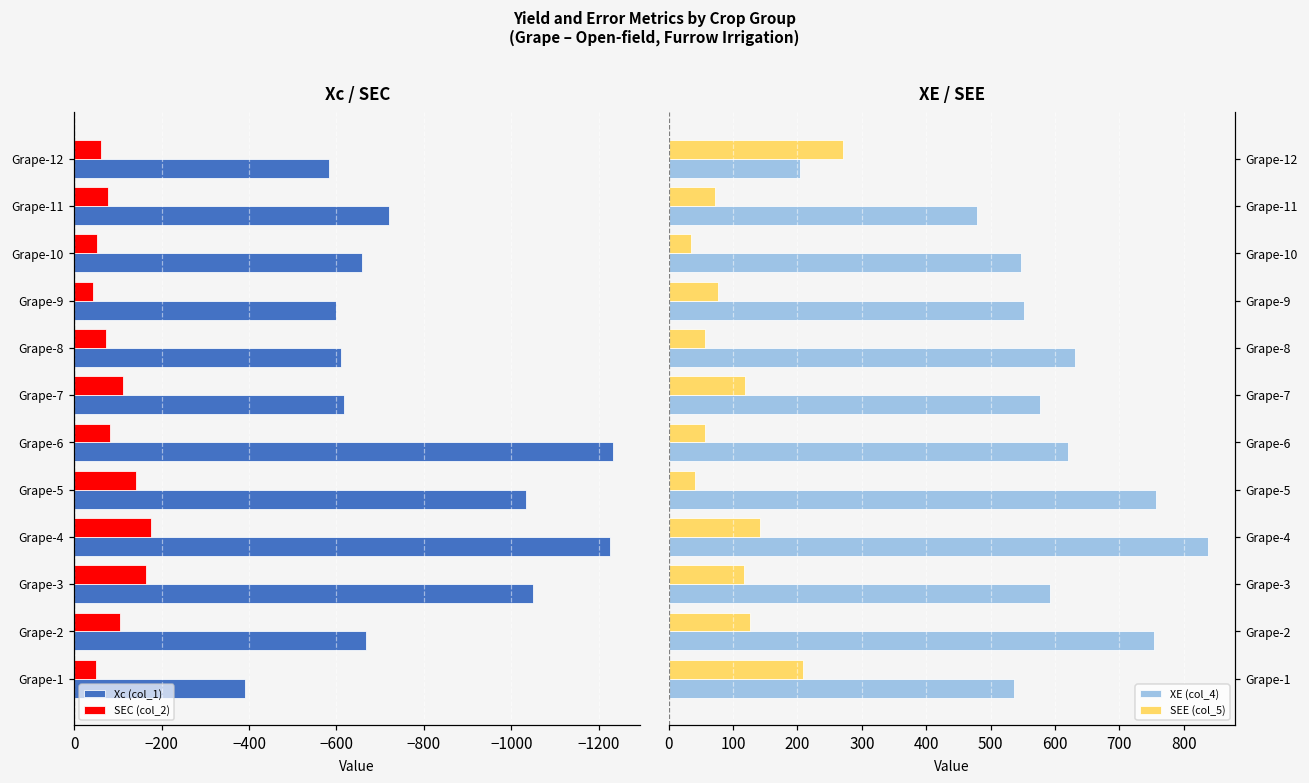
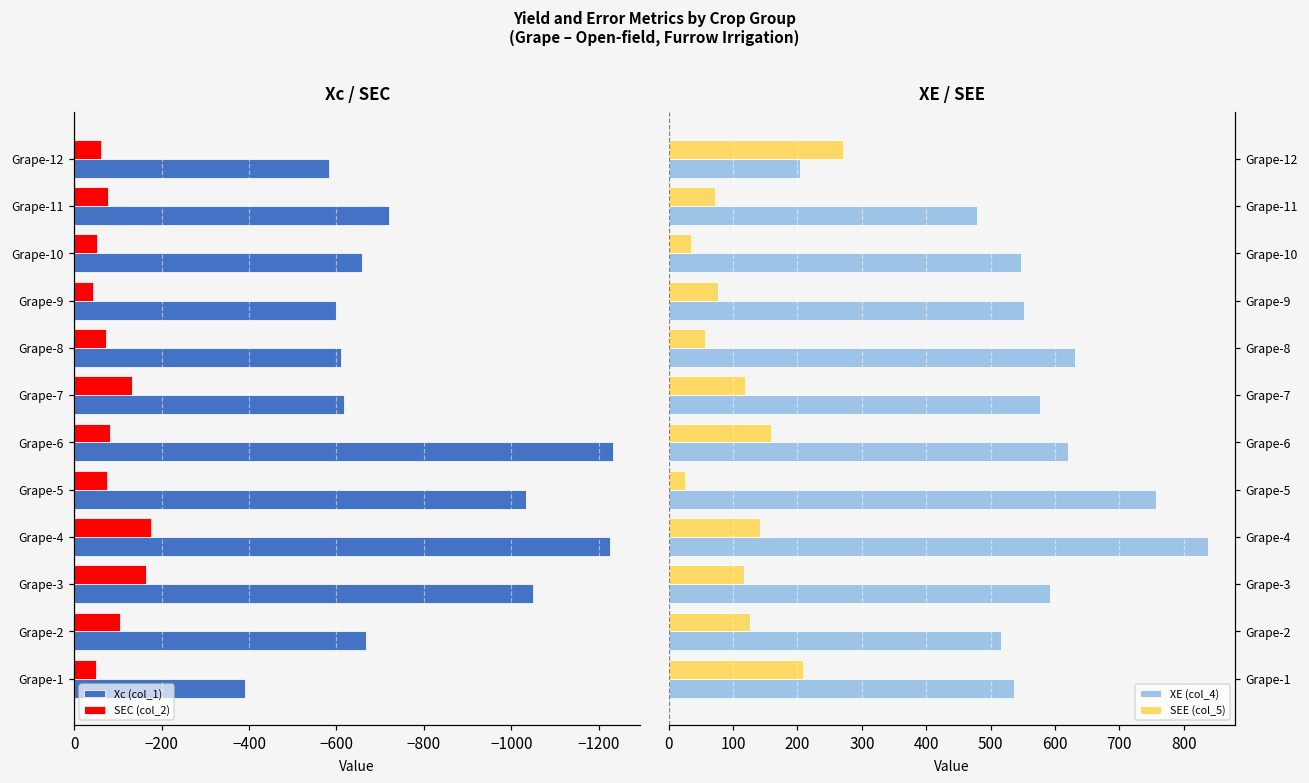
Xc / SEC, SEC (col_2), Grape-7: -110 -> -130
Xc / SEC, SEC (col_2), Grape-5: -140 -> -70
XE / SEE, SEE (col_5), Grape-6: 60 -> 160
XE / SEE, SEE (col_5), Grape-5: 40 -> 30
XE / SEE, XE (col_4), Grape-2: 750 -> 520
